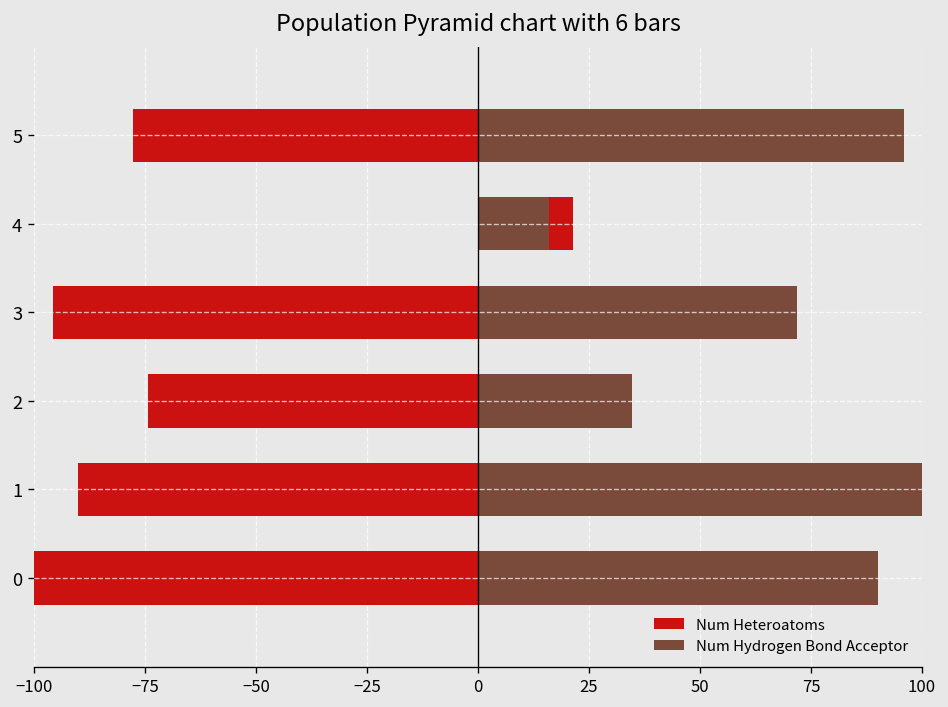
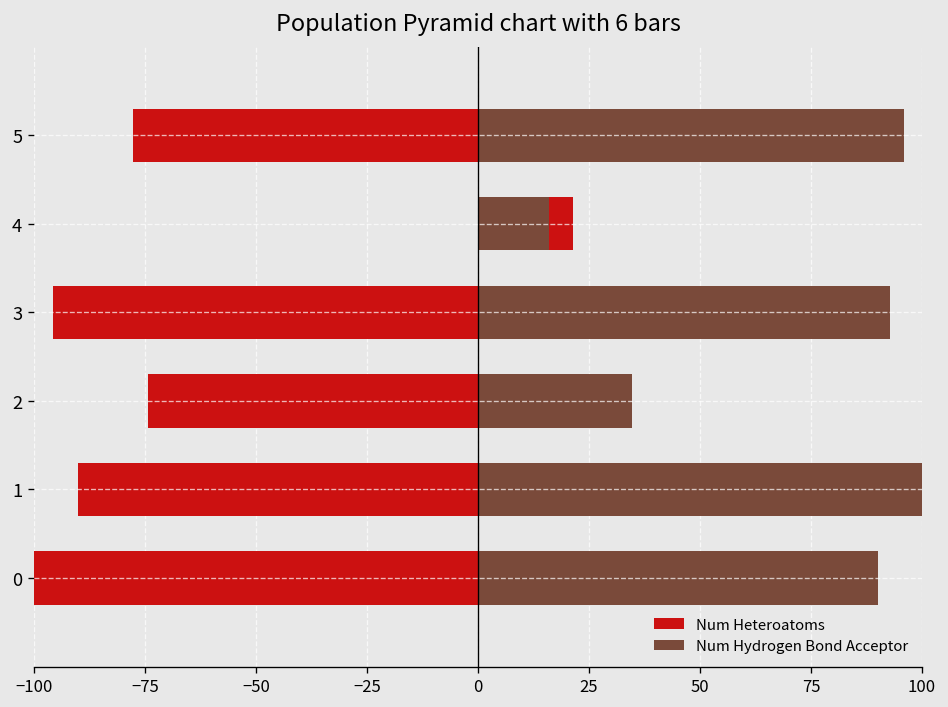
Num Hydrogen Bond Acceptor, 3: 72 -> 93
